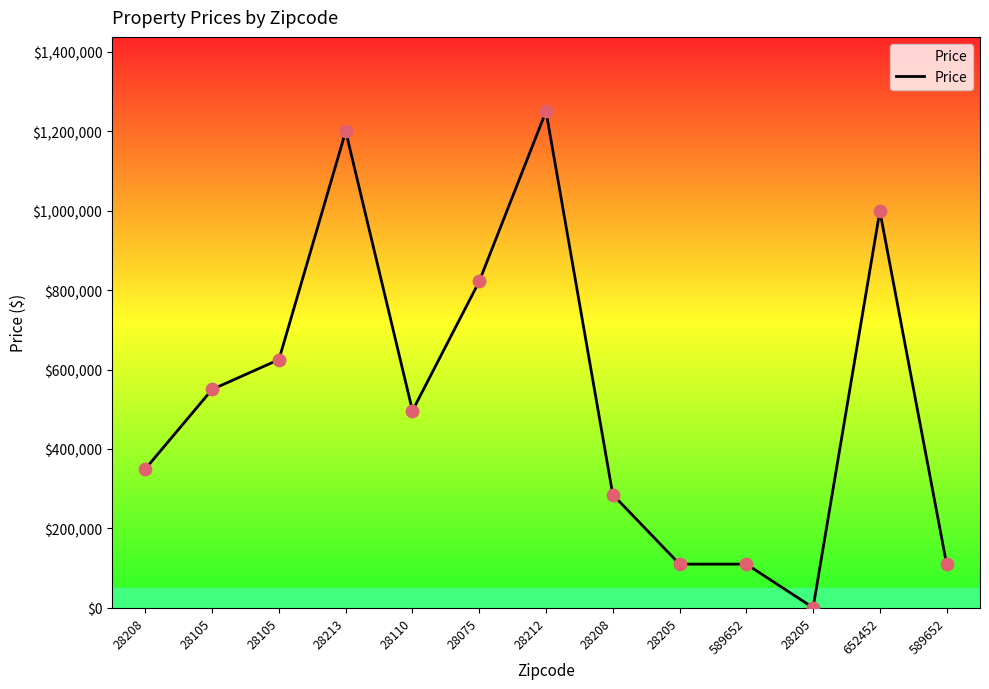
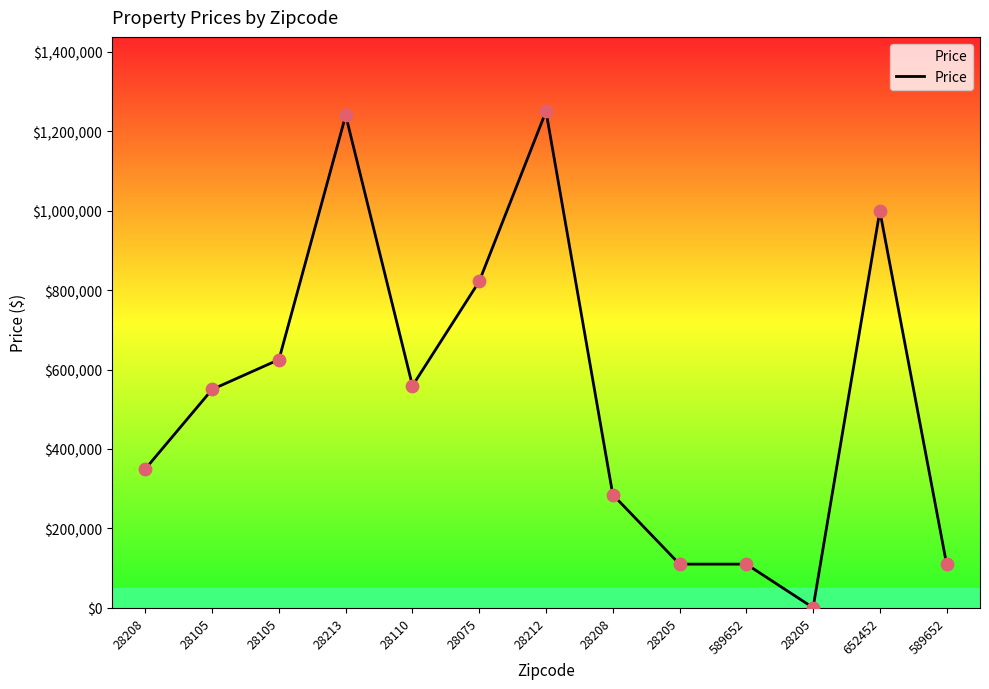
28213: $1,200,000 -> $1,240,000
28110: $500,000 -> $560,000
